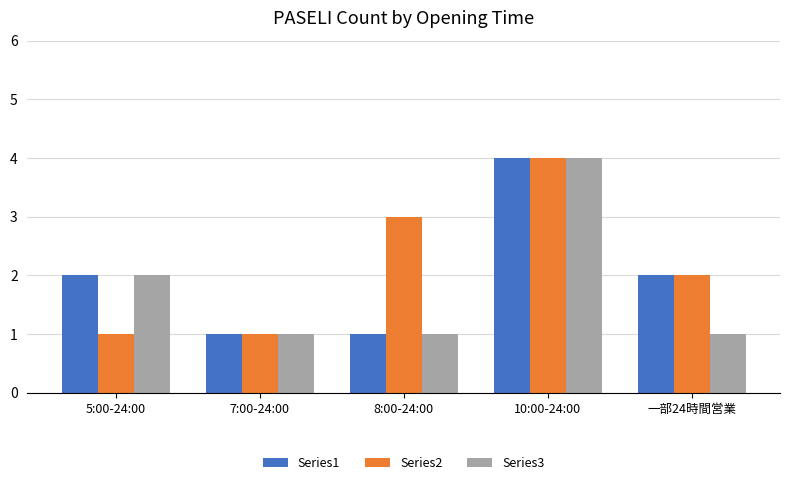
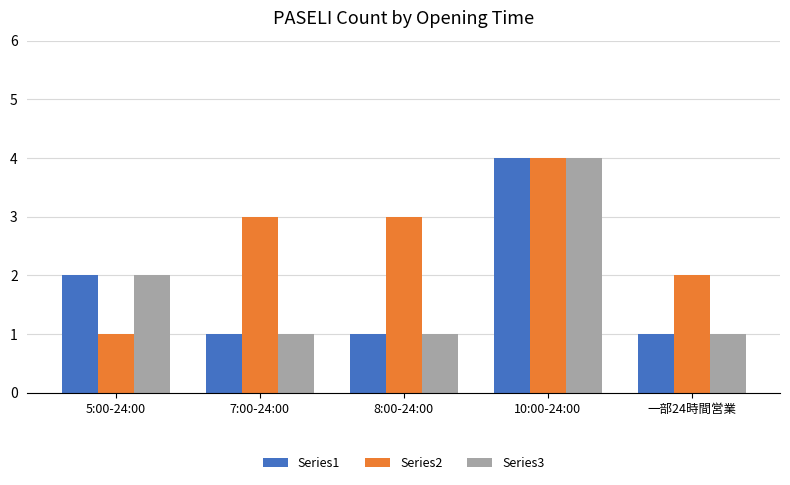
Series2, 7:00-24:00: 1 -> 3
Series1, 一部24時間営業: 2 -> 1
